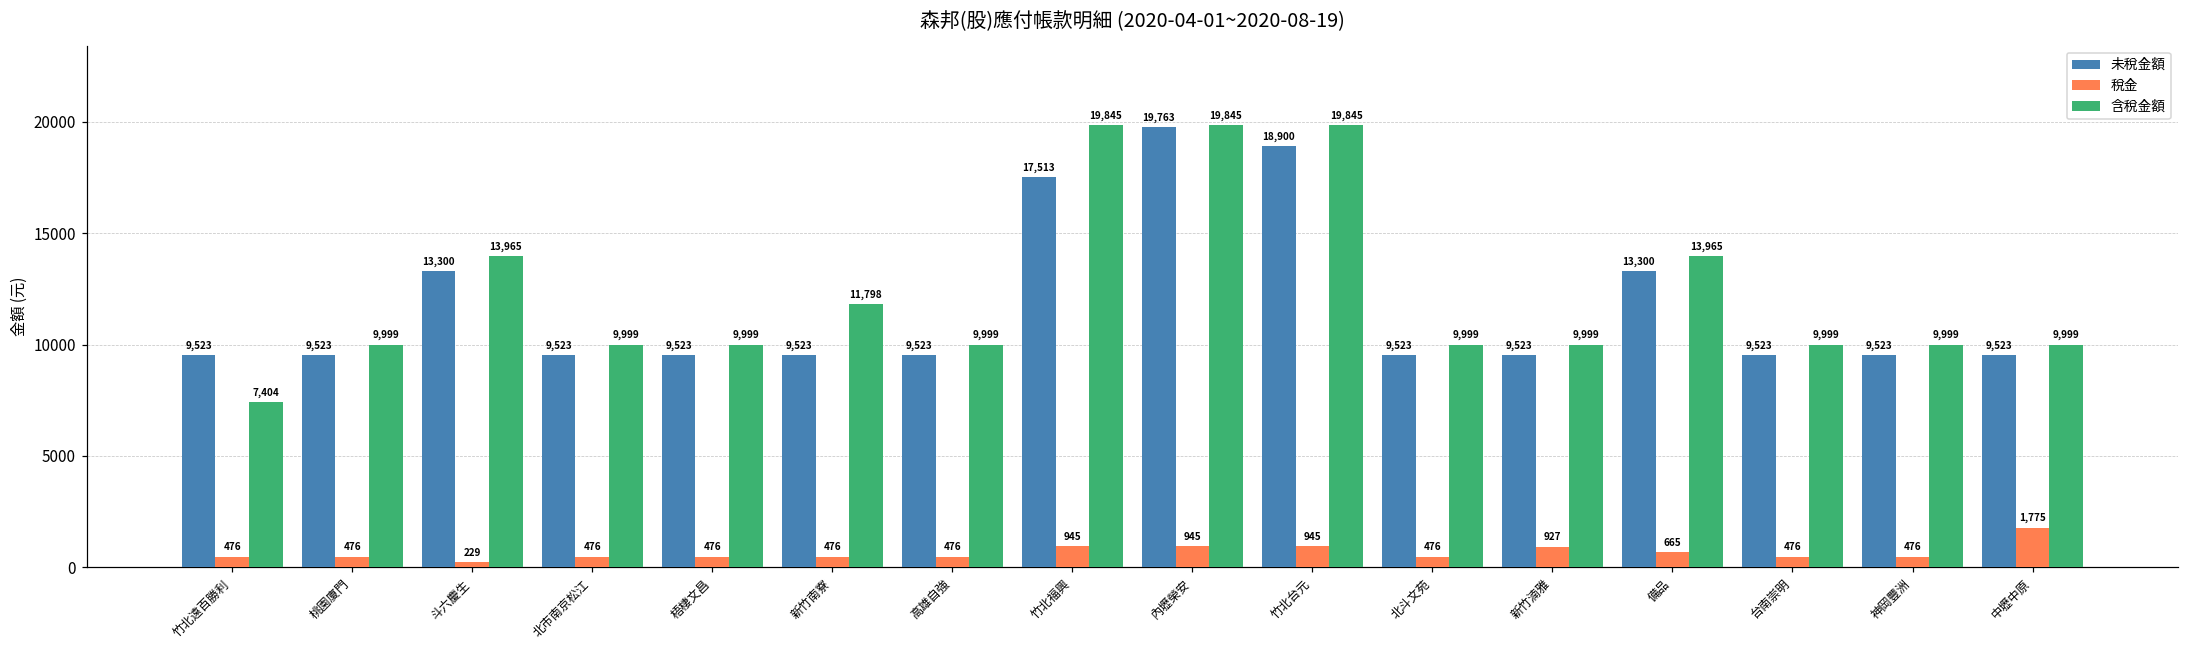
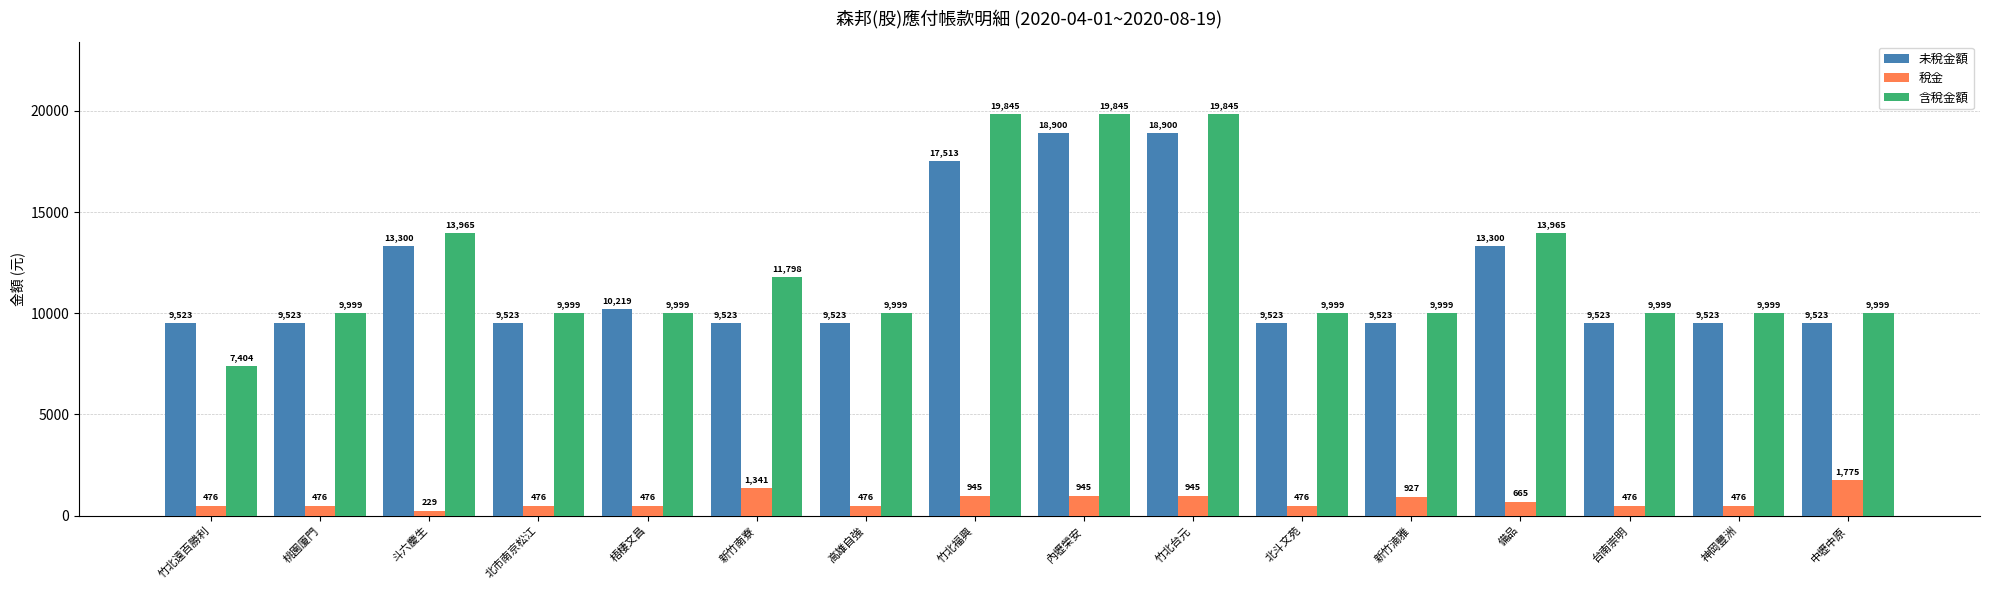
未稅金額, 梧棲文昌: 9,523 -> 10,219
稅金, 新竹南寮: 476 -> 1,341
未稅金額, 內壢榮安: 19,763 -> 18,900
